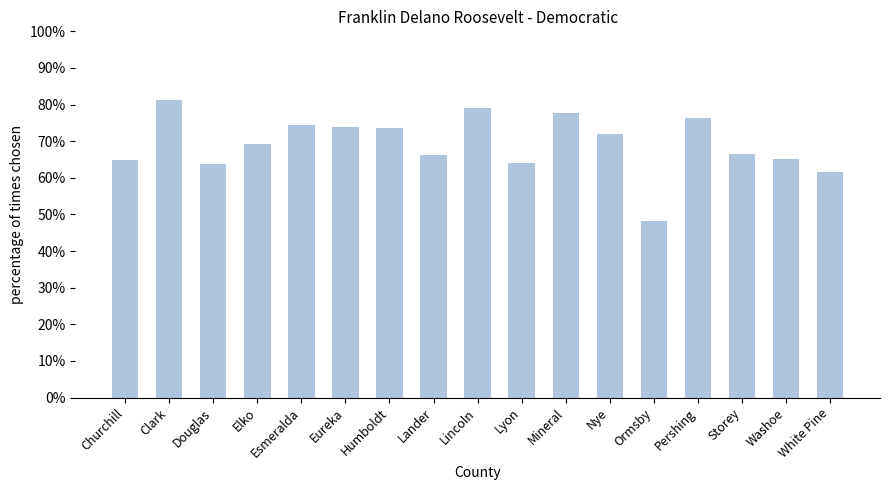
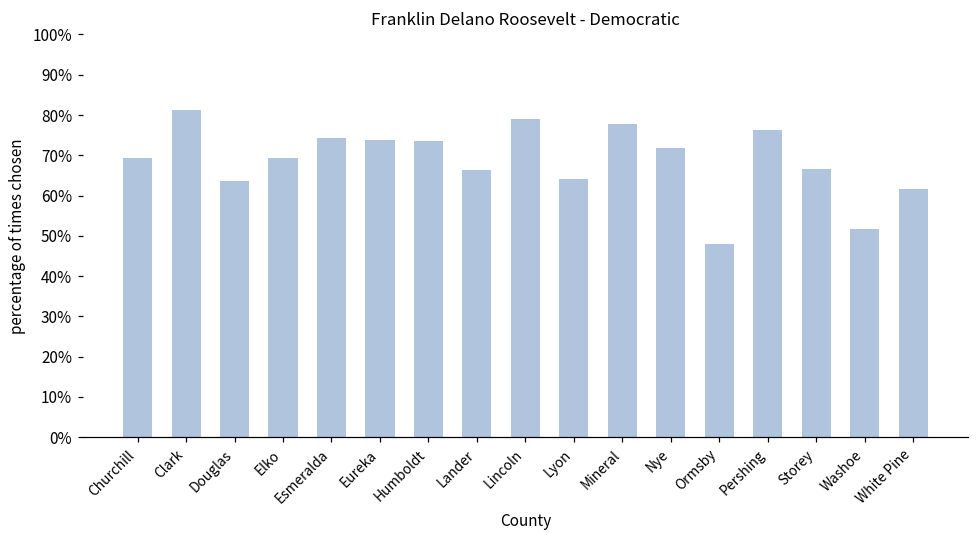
Churchill: 65% -> 69%
Washoe: 65% -> 52%
